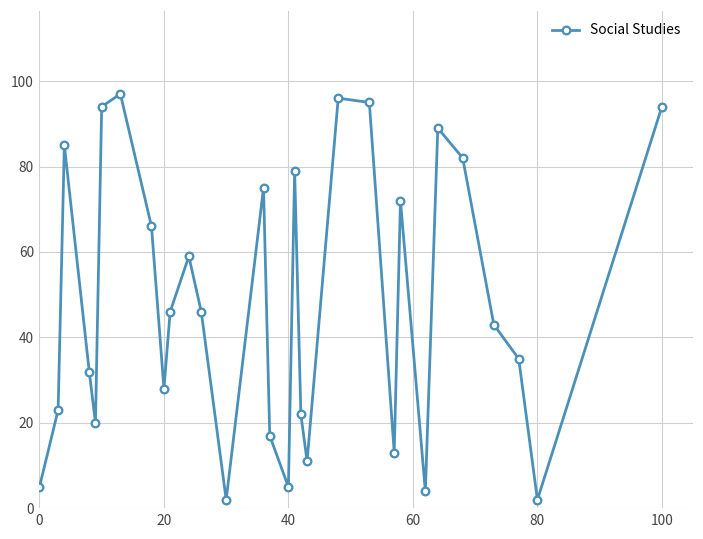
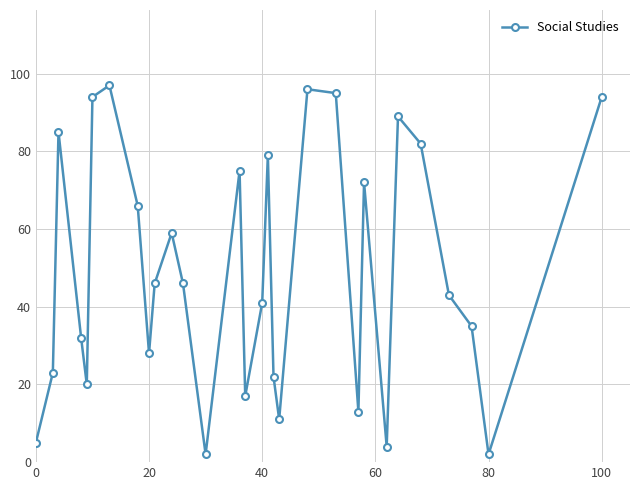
40: 5 -> 41
